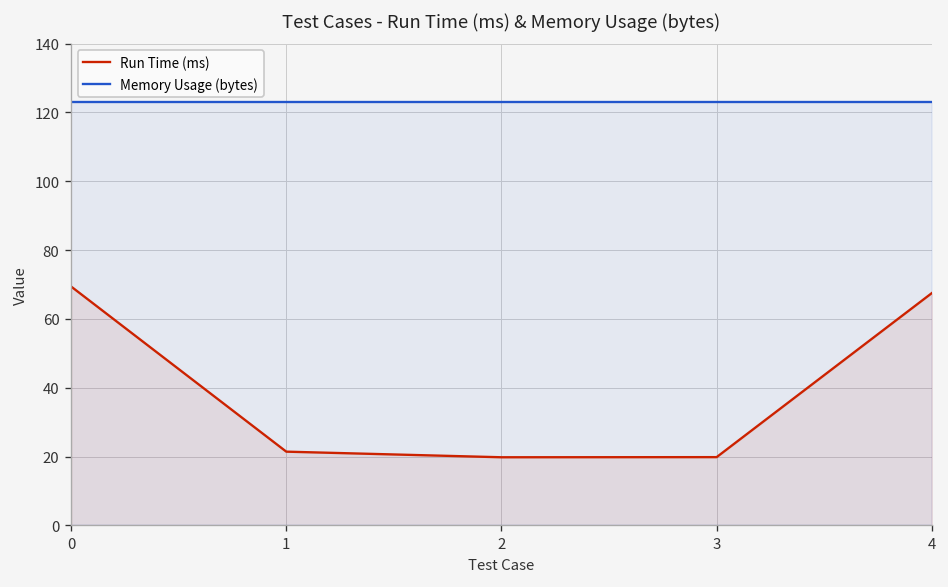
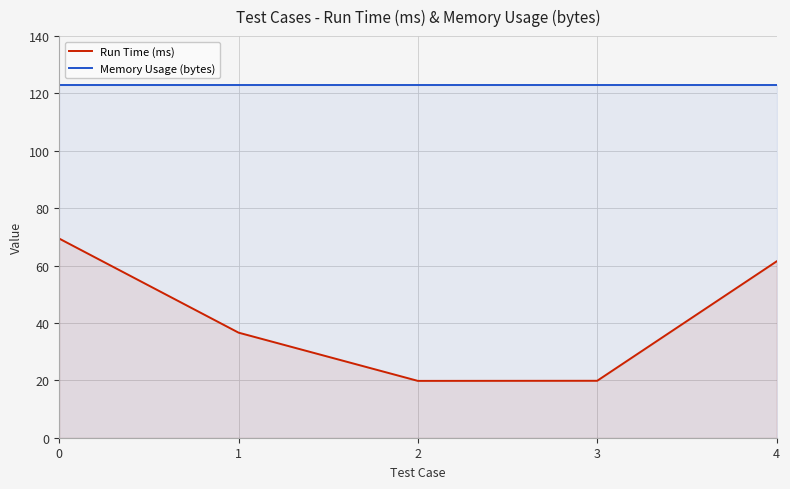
Run Time (ms), 1: 21 -> 37
Run Time (ms), 4: 67 -> 61
